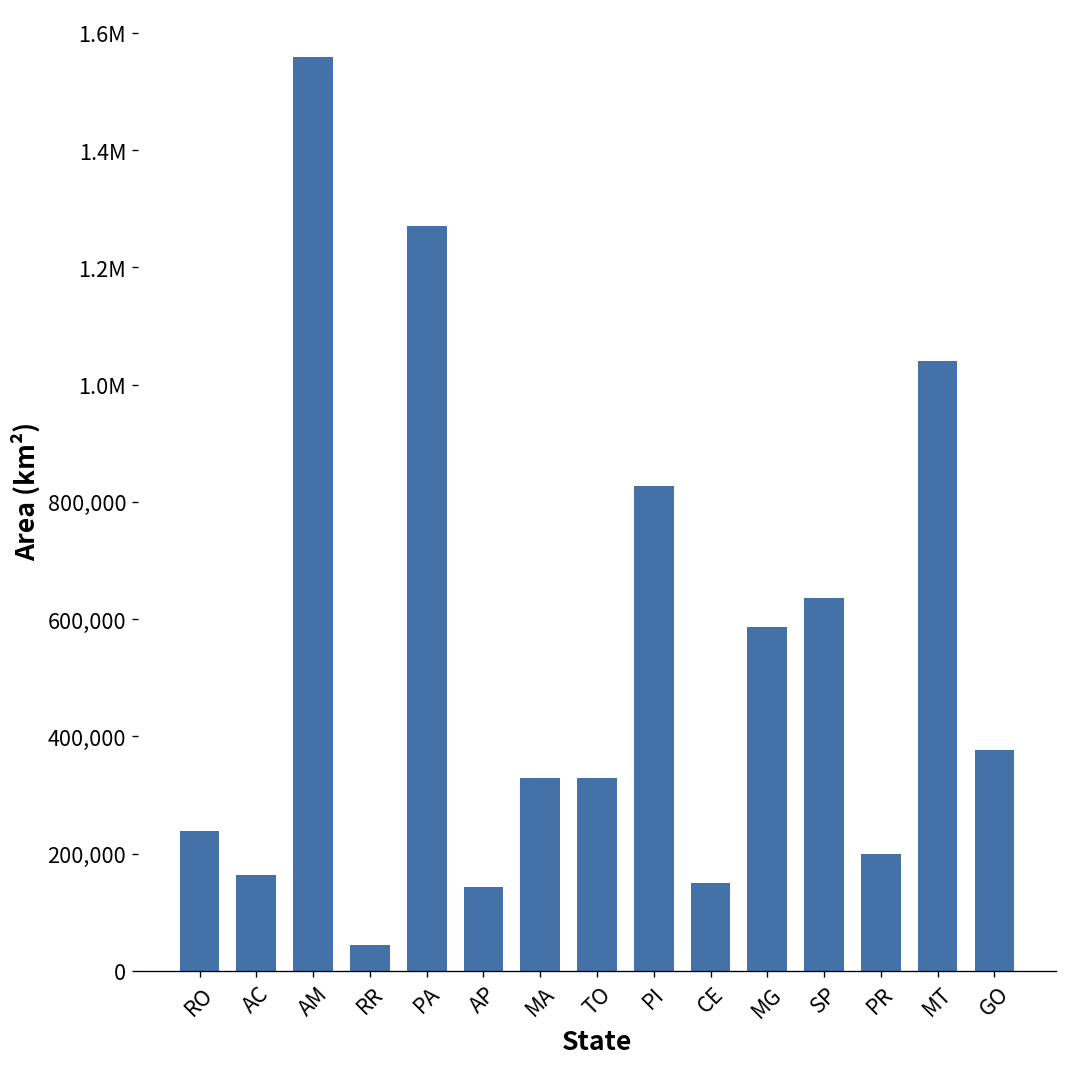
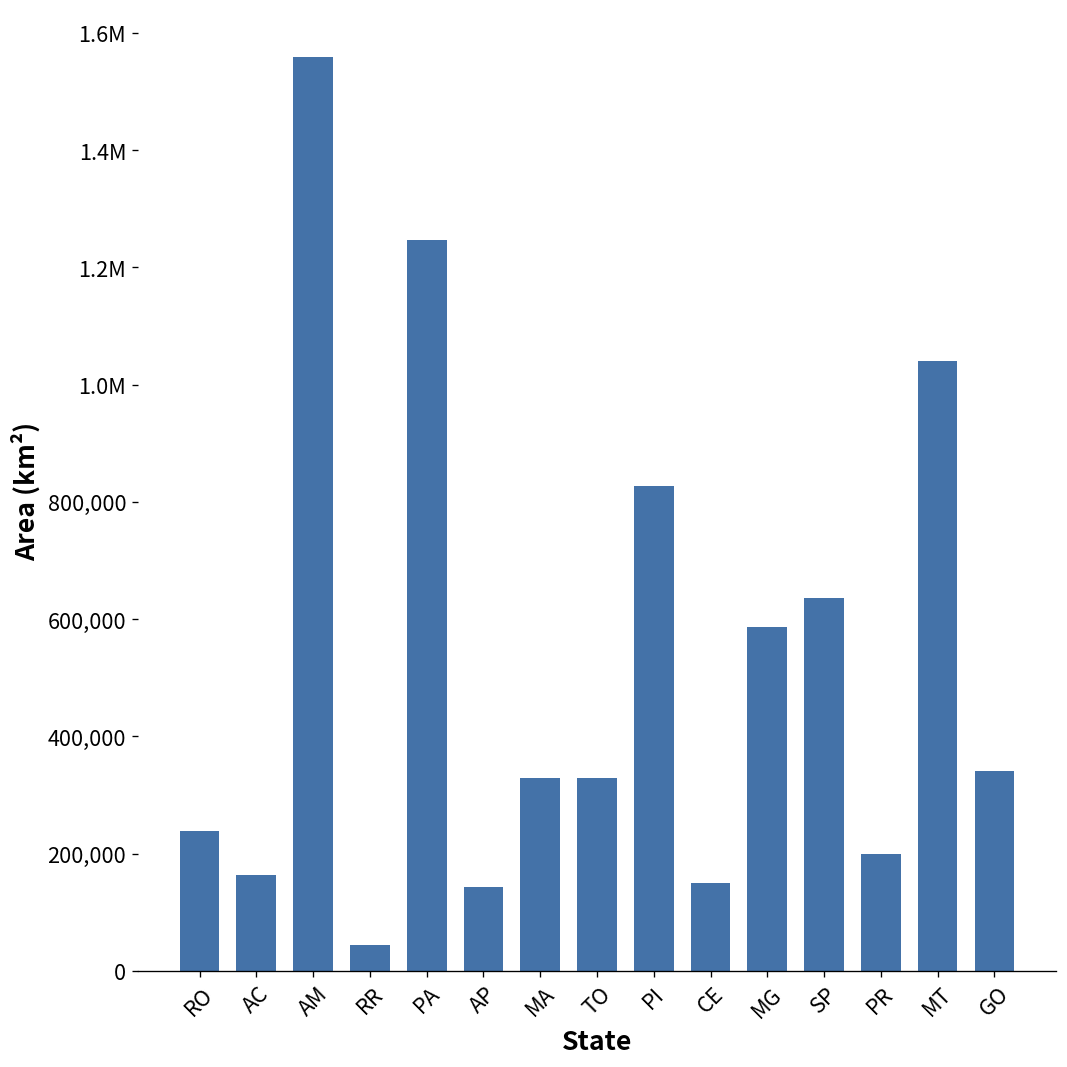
PA: 1,270,000 -> 1,250,000
GO: 380,000 -> 340,000
